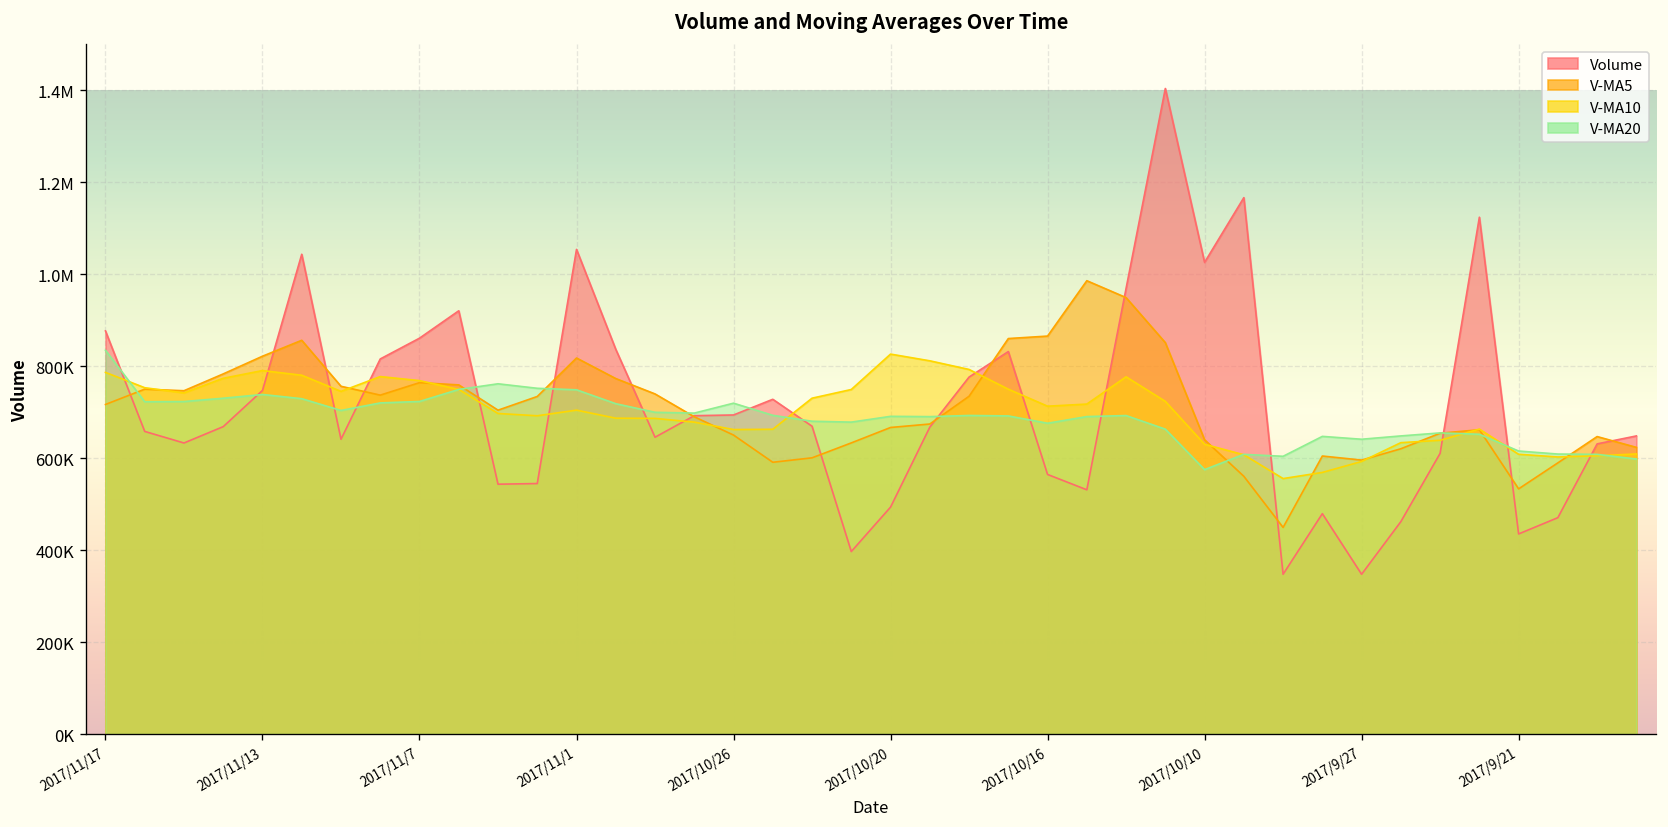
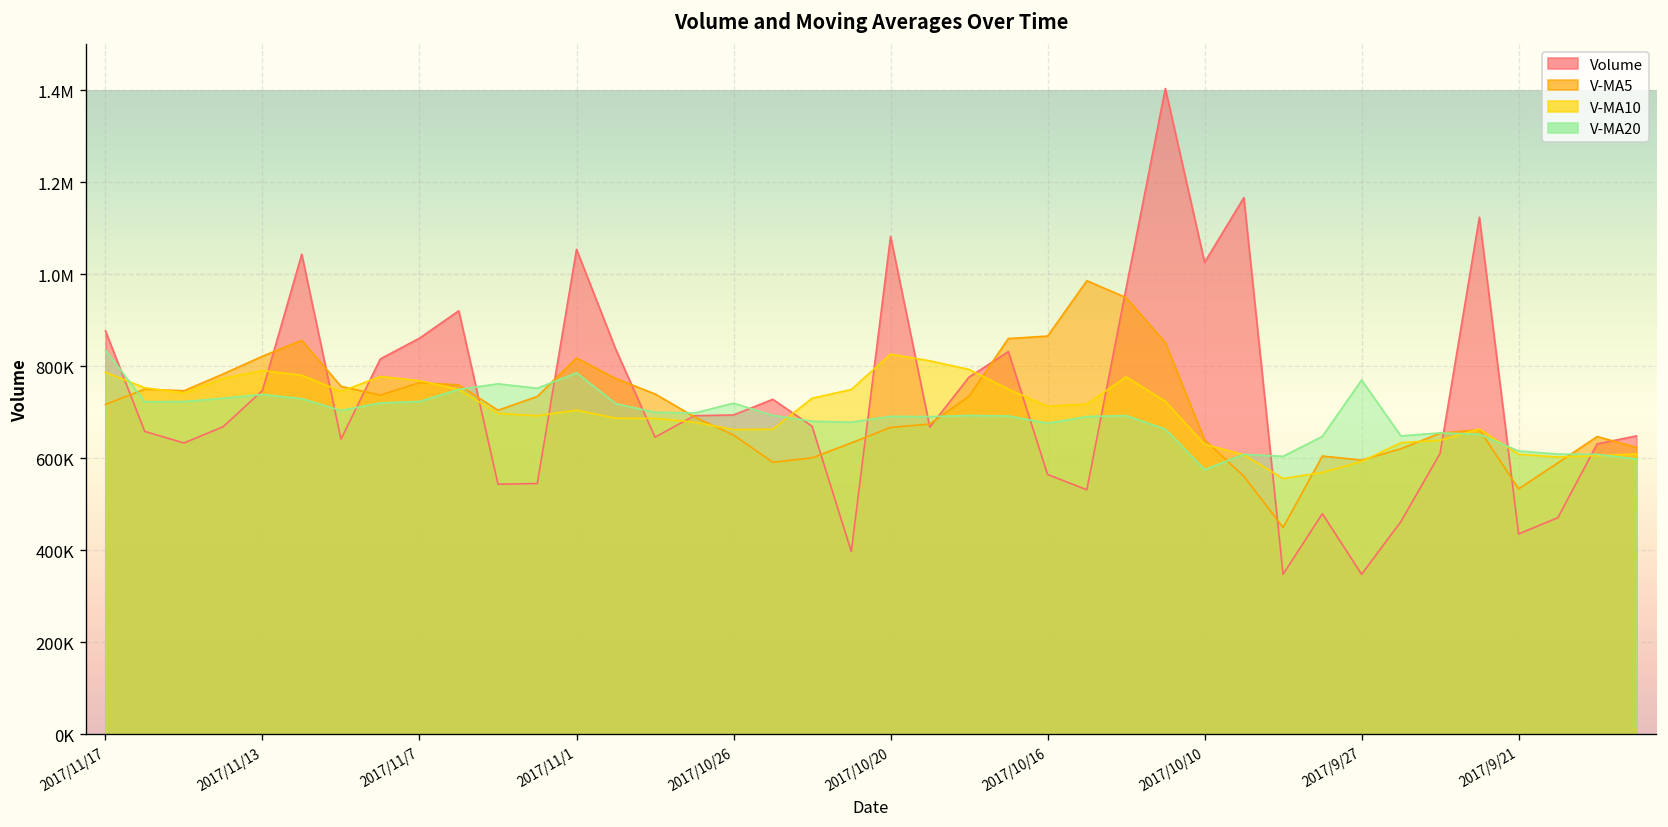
V-MA20, 2017/11/1: 750000 -> 790000
Volume, 2017/10/20: 490000 -> 1080000
V-MA20, 2017/9/27: 640000 -> 770000
